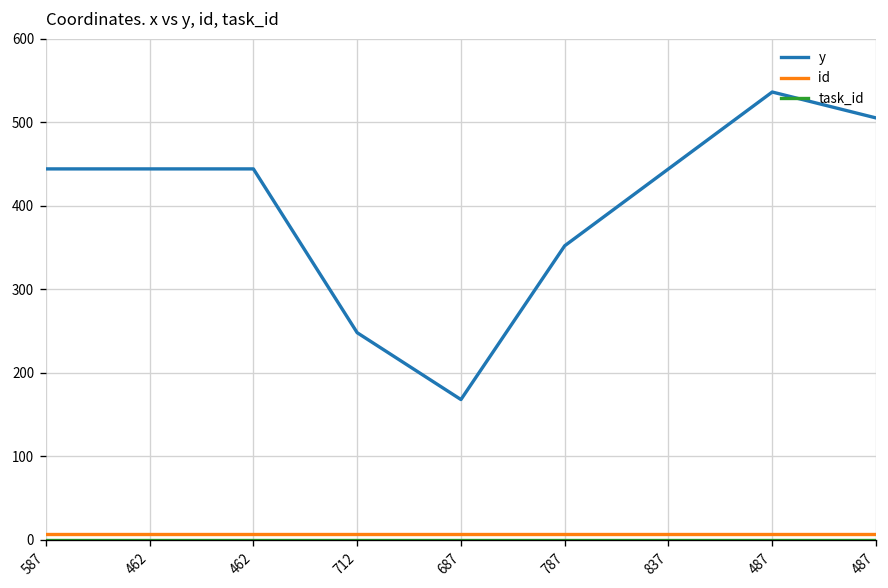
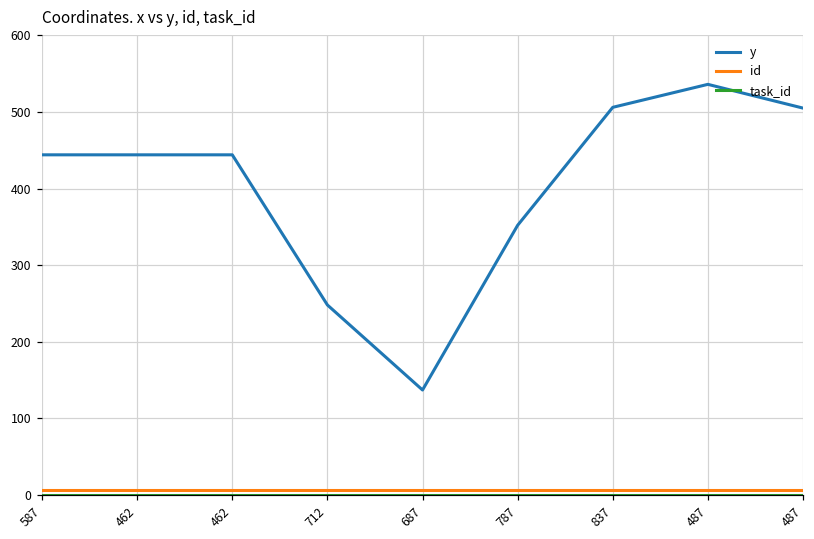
y, 687: 170 -> 140
y, 837: 440 -> 510
